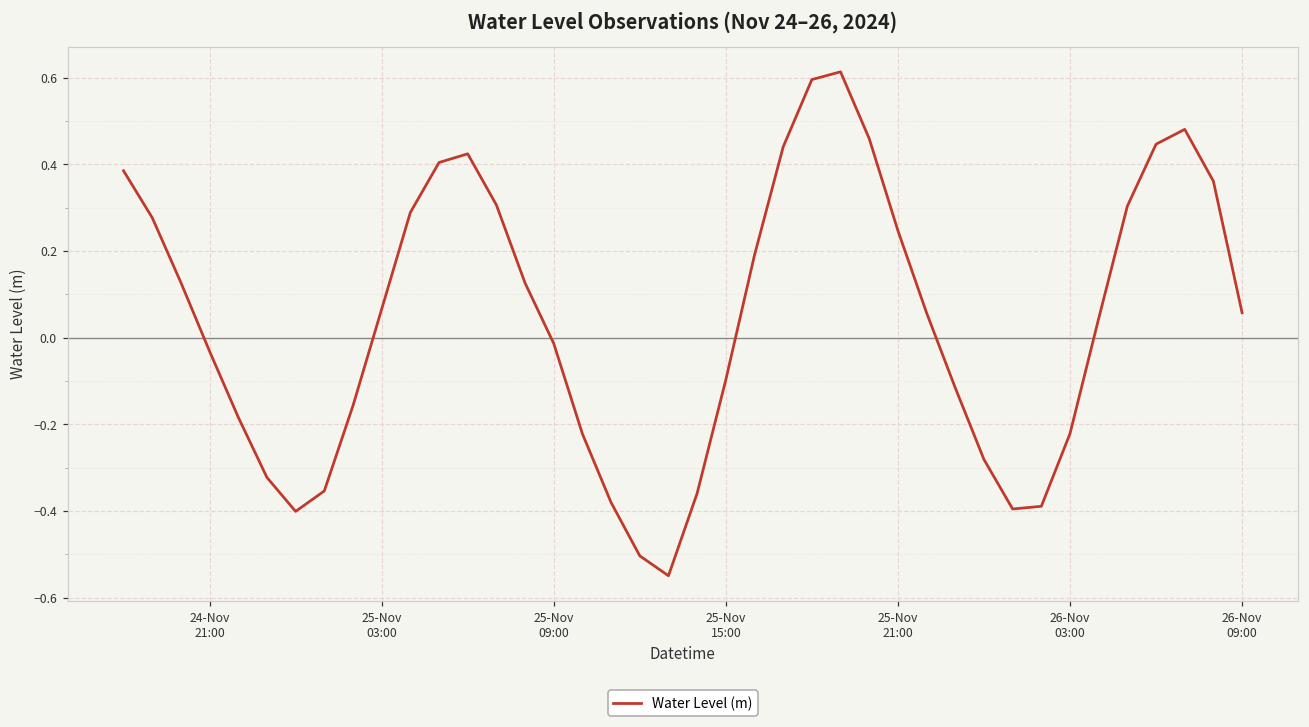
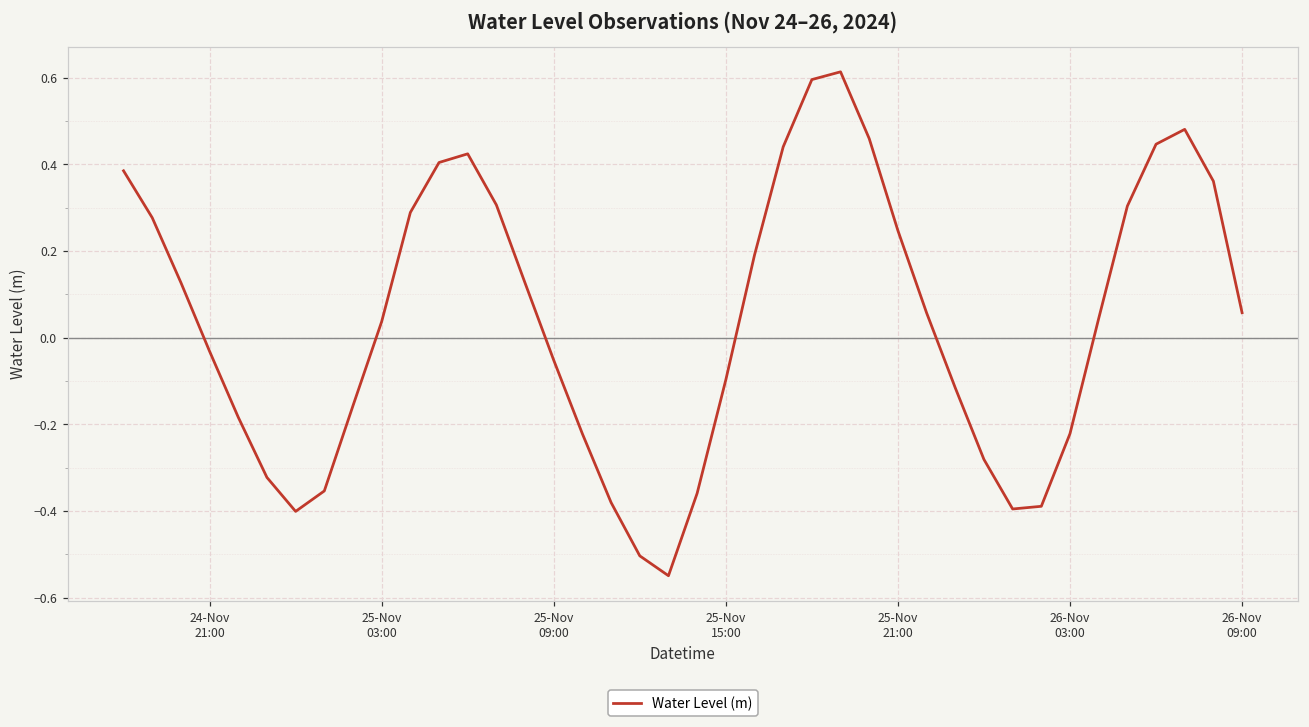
25-Nov 03:00: 0.07 -> 0.04
25-Nov 09:00: -0.01 -> -0.05
